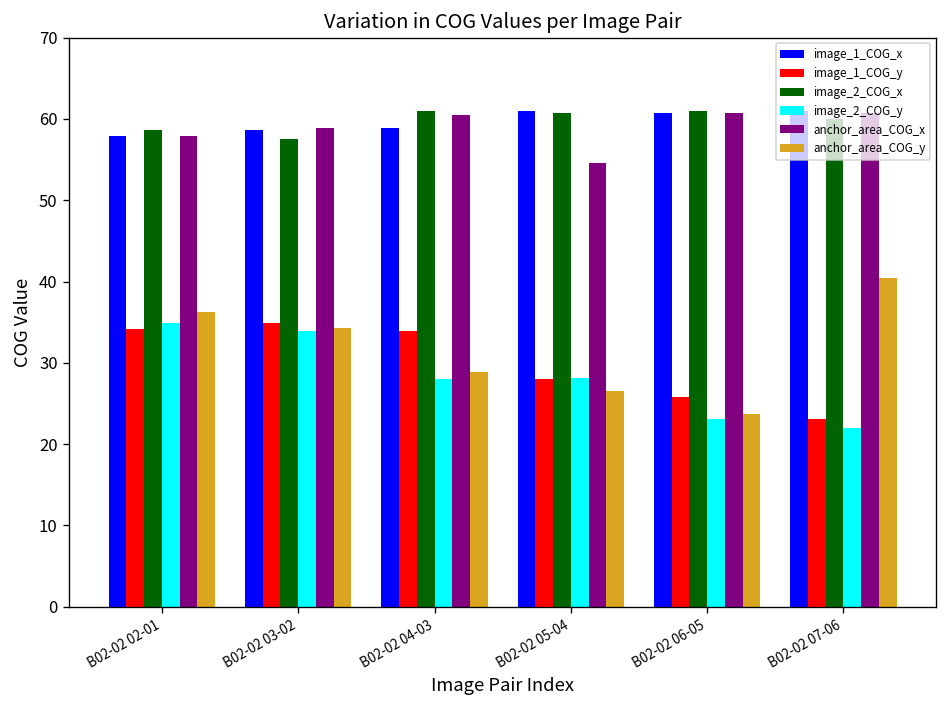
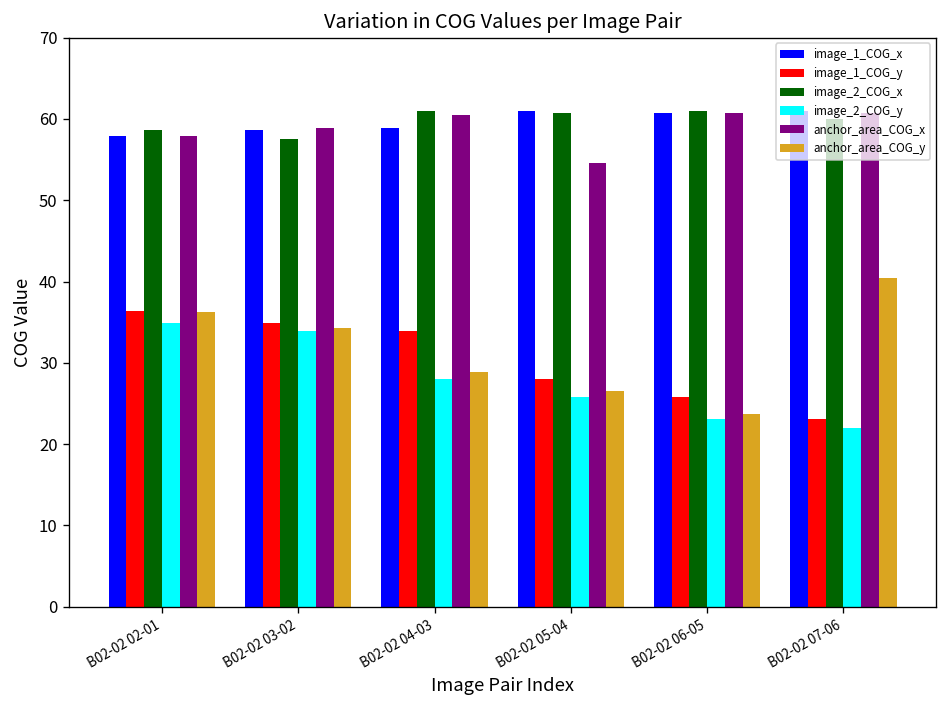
image_1_COG_y, B02-02 02-01: 34 -> 36
image_2_COG_y, B02-02 05-04: 28 -> 26
